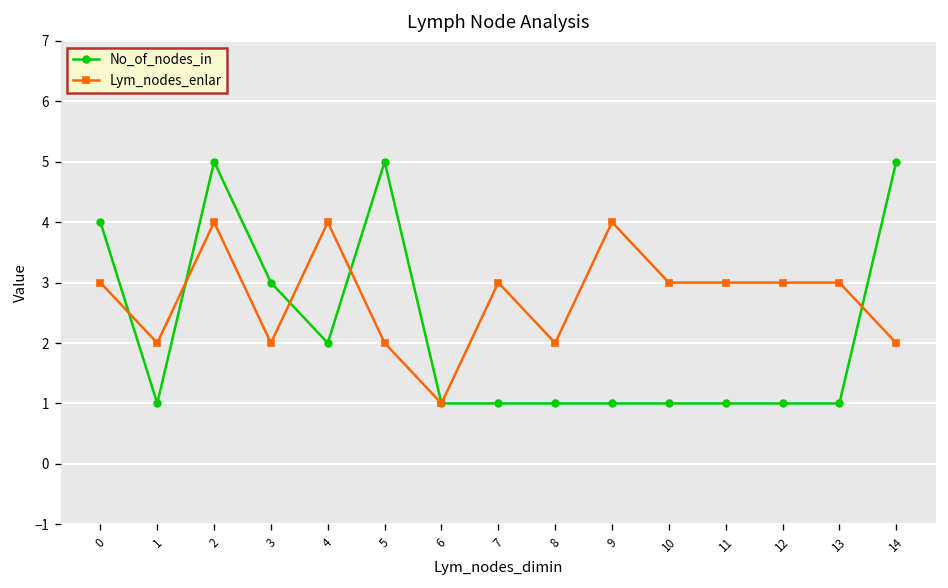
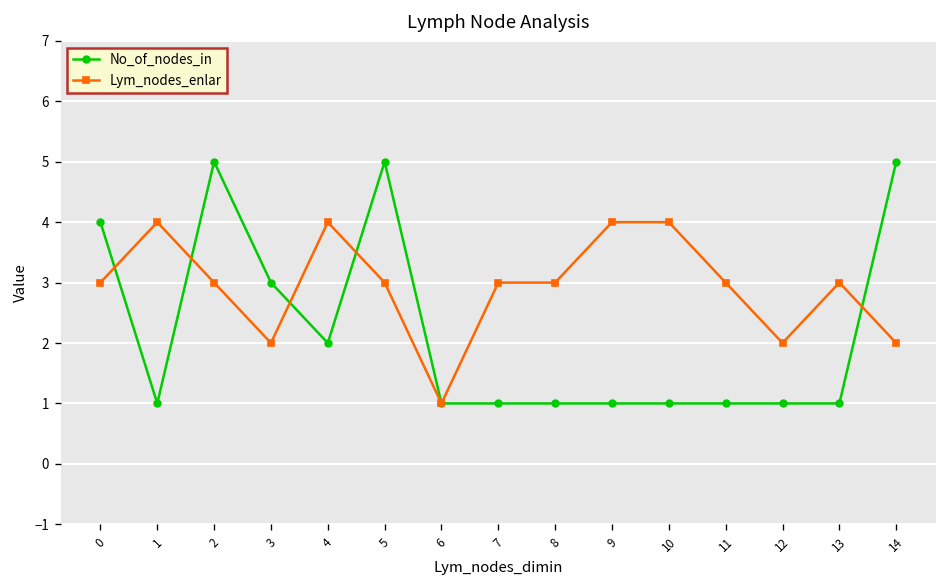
Lym_nodes_enlar, 1: 2 -> 4
Lym_nodes_enlar, 2: 4 -> 3
Lym_nodes_enlar, 5: 2 -> 3
Lym_nodes_enlar, 8: 2 -> 3
Lym_nodes_enlar, 10: 3 -> 4
Lym_nodes_enlar, 12: 3 -> 2
